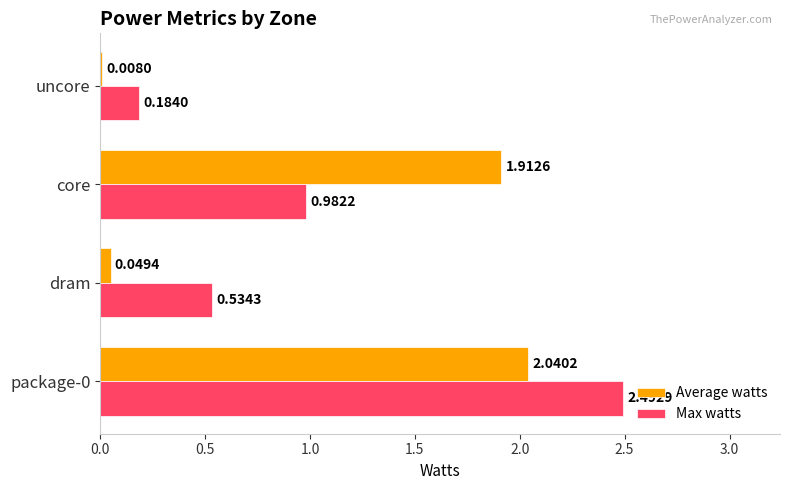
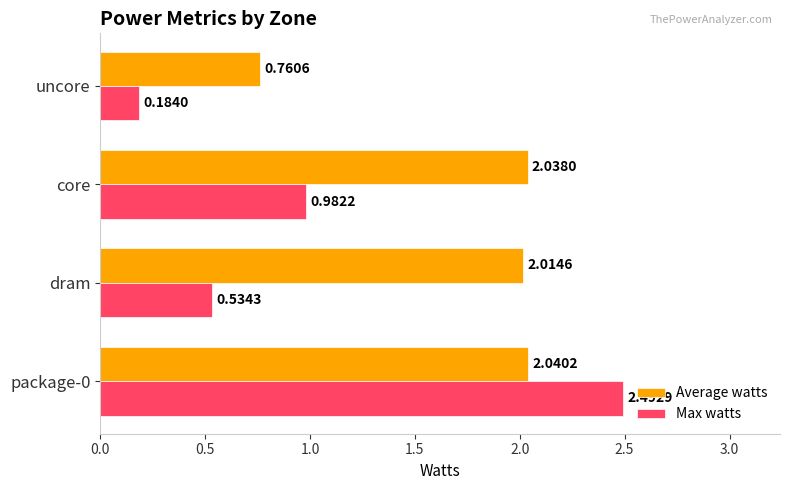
Average watts, uncore: 0.0080 -> 0.7606
Average watts, core: 1.9126 -> 2.0380
Average watts, dram: 0.0494 -> 2.0146
